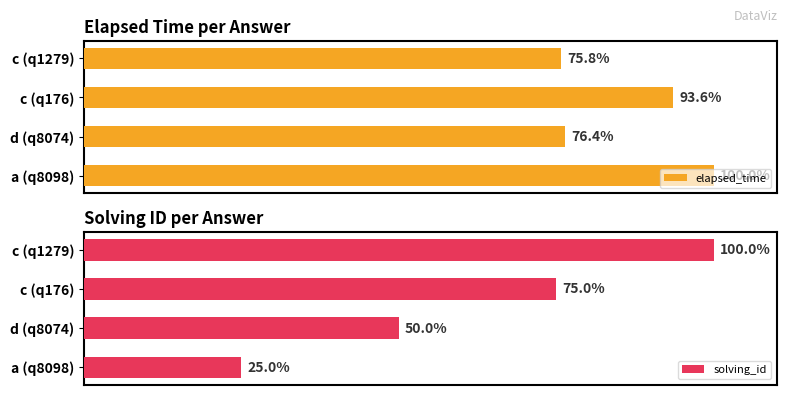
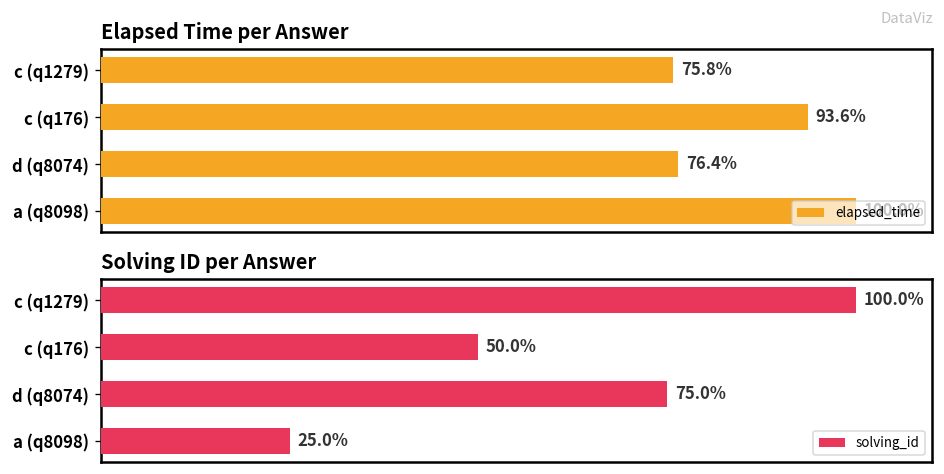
Solving ID per Answer, c (q176): 75.0% -> 50.0%
Solving ID per Answer, d (q8074): 50.0% -> 75.0%
